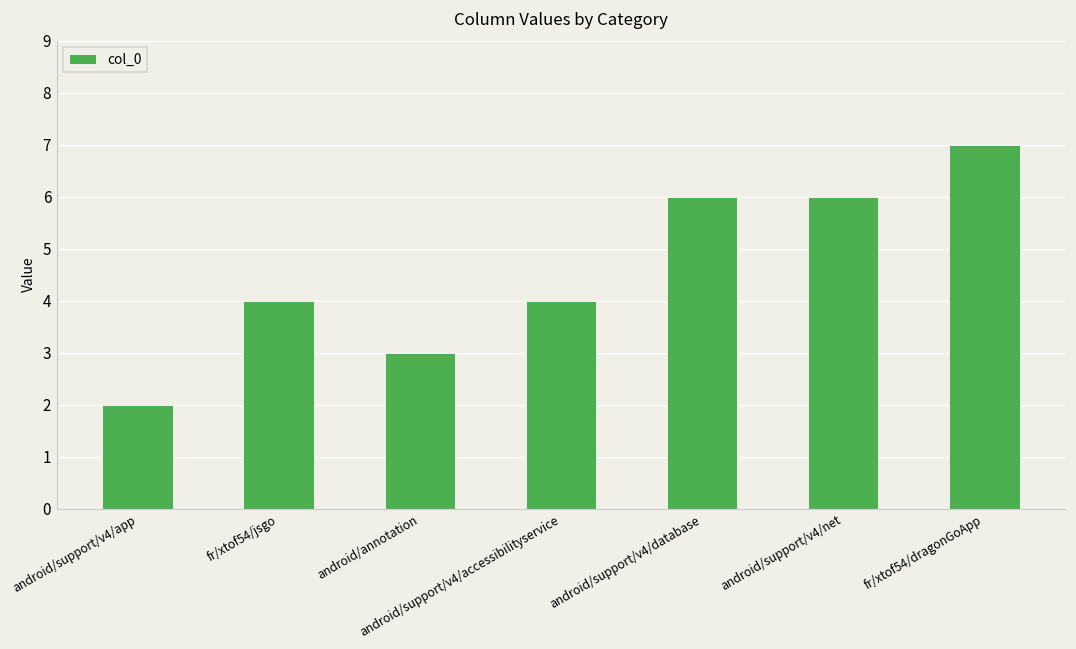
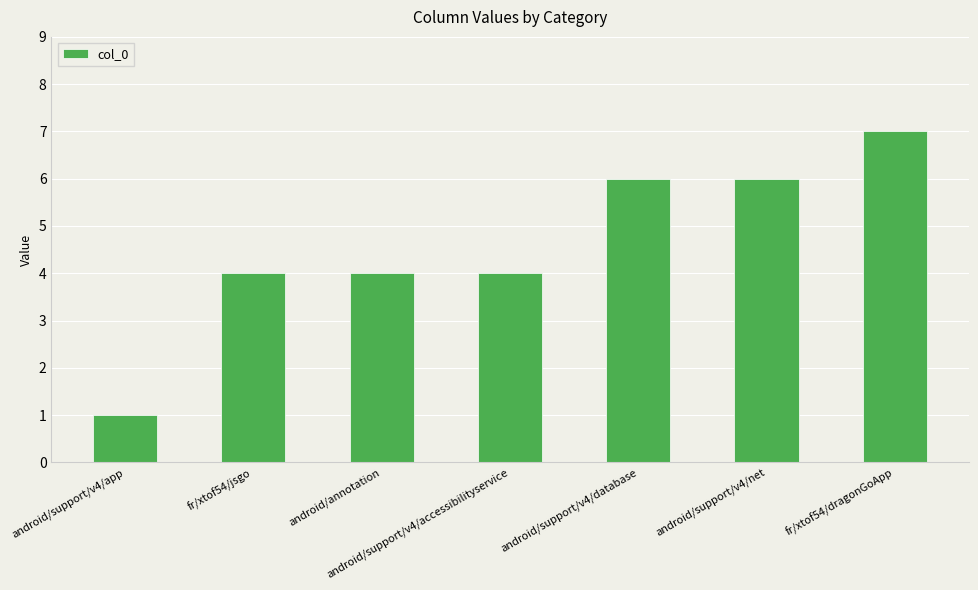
android/support/v4/app: 2 -> 1
android/annotation: 3 -> 4
